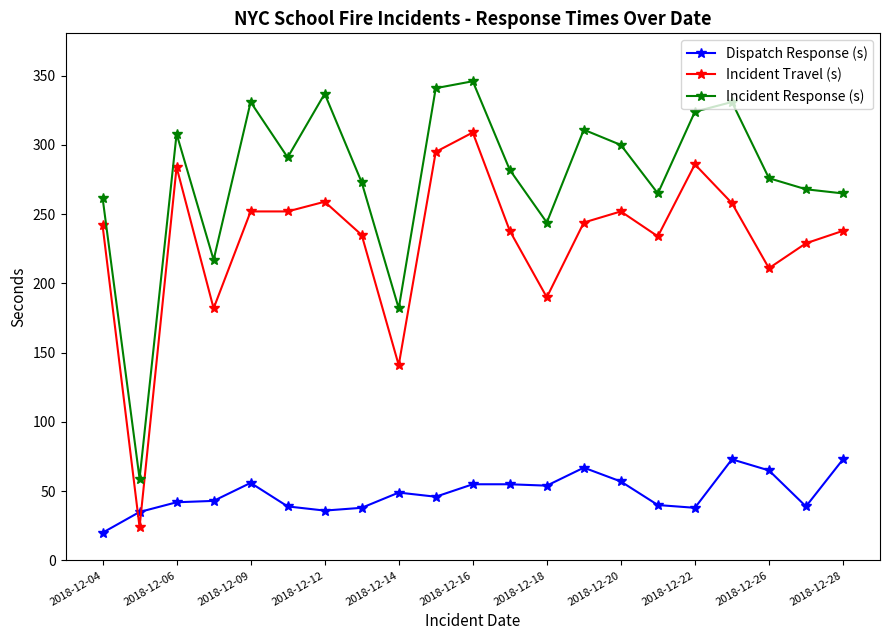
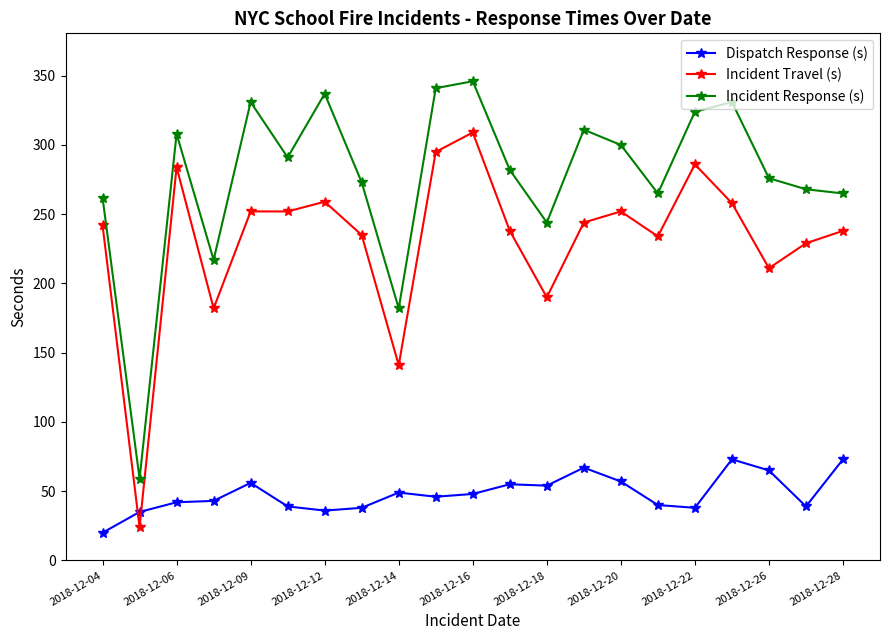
Dispatch Response (s), 2018-12-16: 55 -> 48
